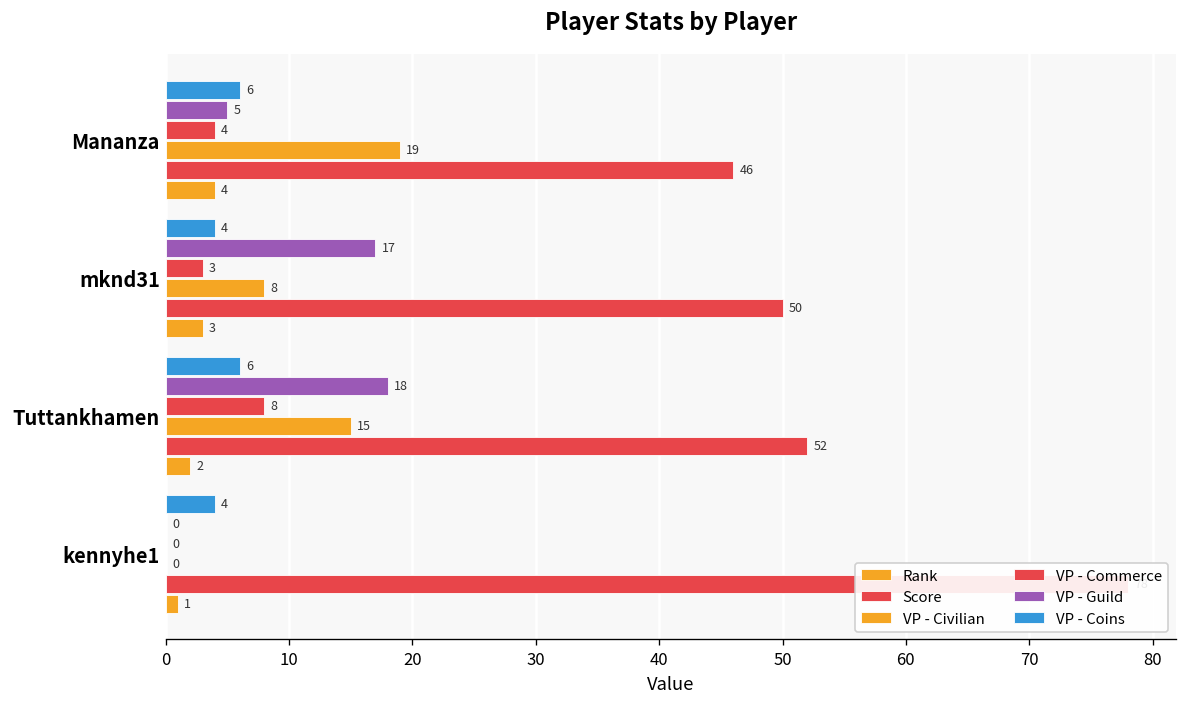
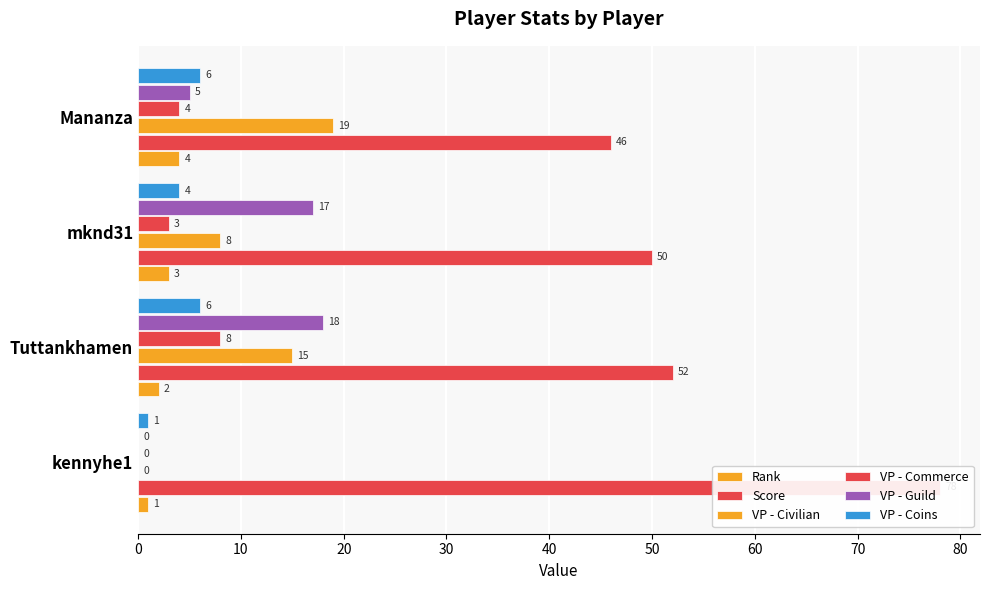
VP - Coins, kennyhe1: 4 -> 1
